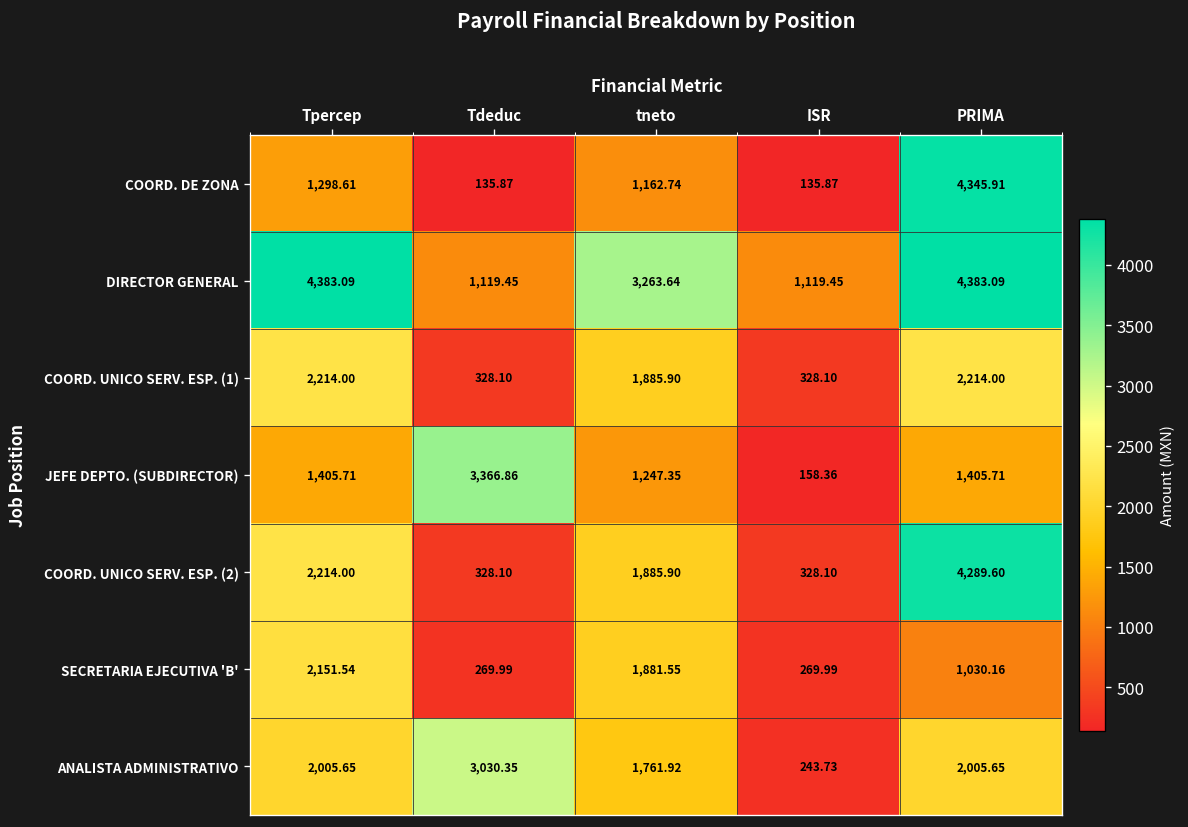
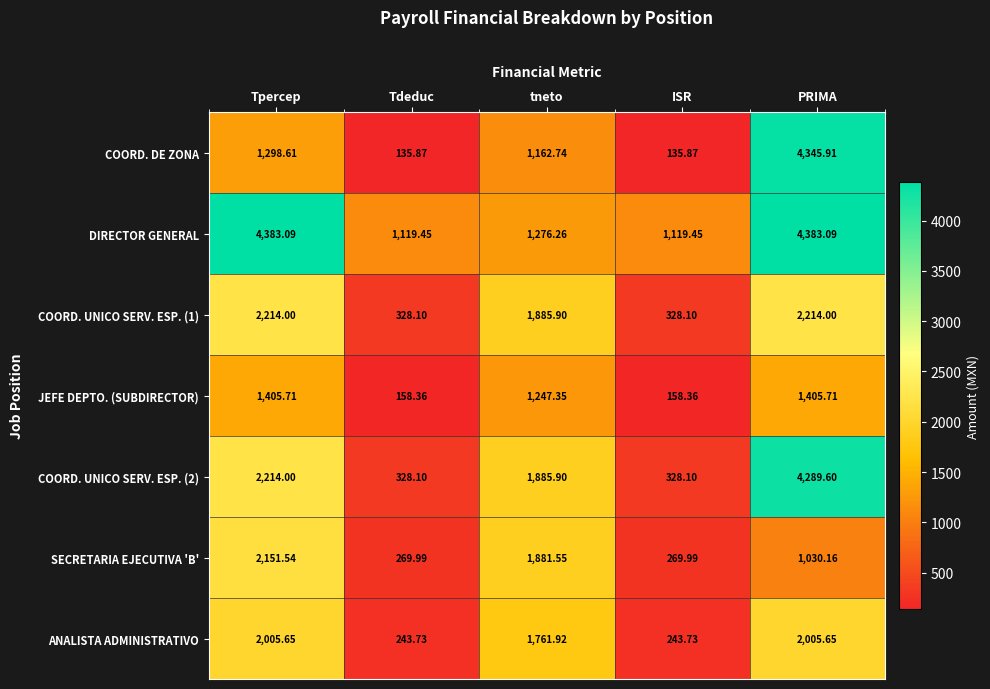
DIRECTOR GENERAL, tneto: 3,263.64 -> 1,276.26
JEFE DEPTO. (SUBDIRECTOR), Tdeduc: 3,366.86 -> 158.36
ANALISTA ADMINISTRATIVO, Tdeduc: 3,030.35 -> 243.73
